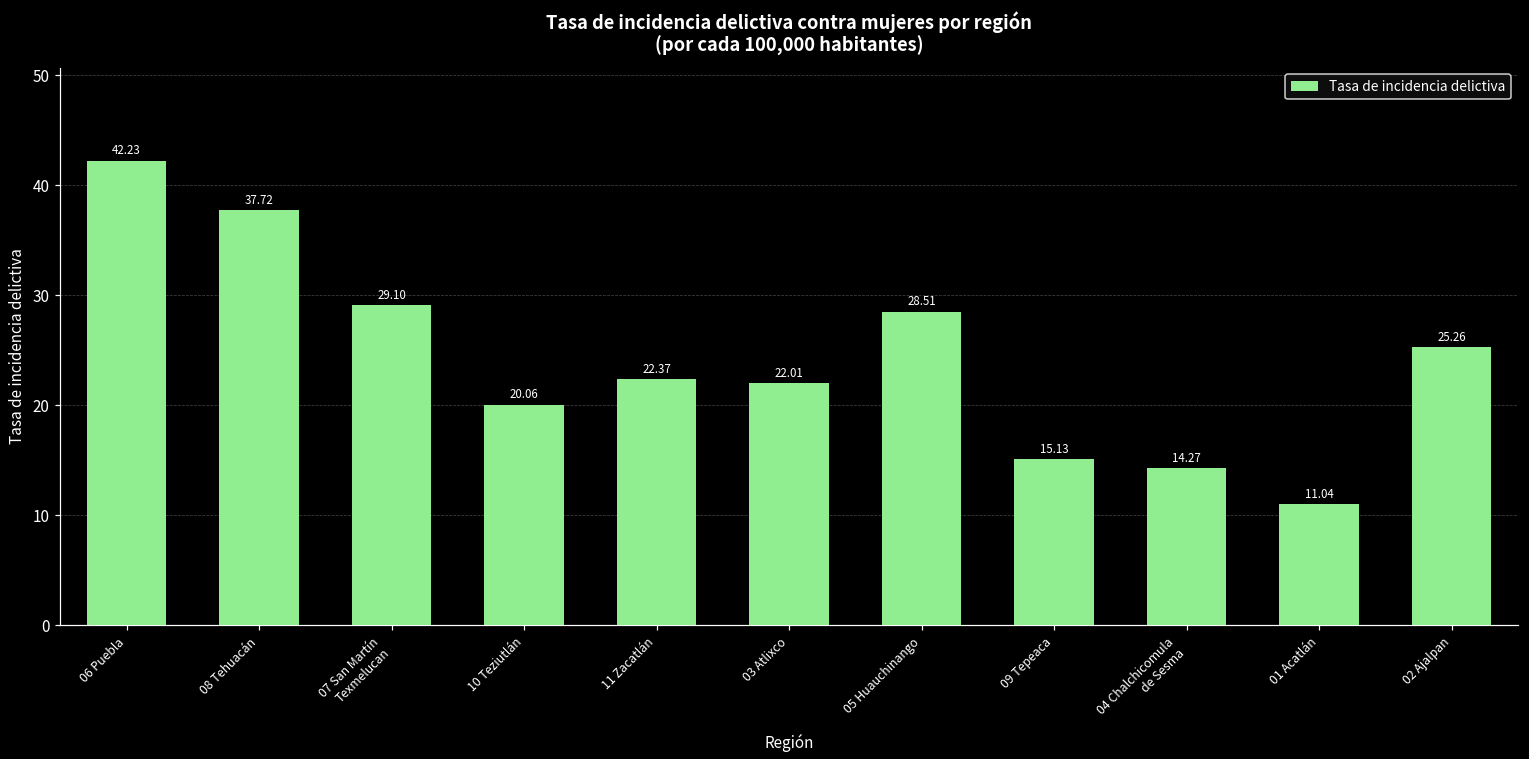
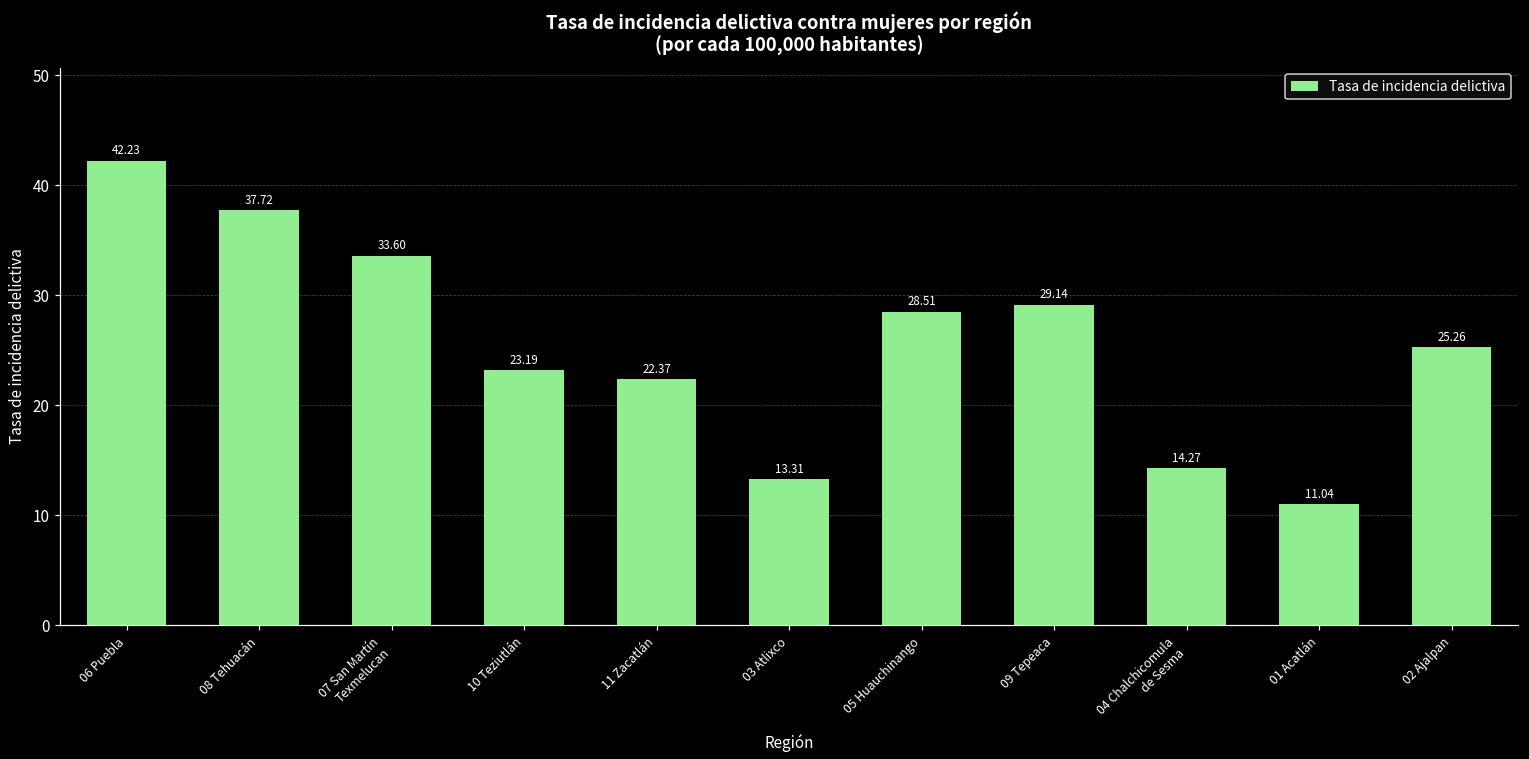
07 San Martín Texmelucan: 29.10 -> 33.60
10 Teziutlán: 20.06 -> 23.19
03 Atlixco: 22.01 -> 13.31
09 Tepeaca: 15.13 -> 29.14
